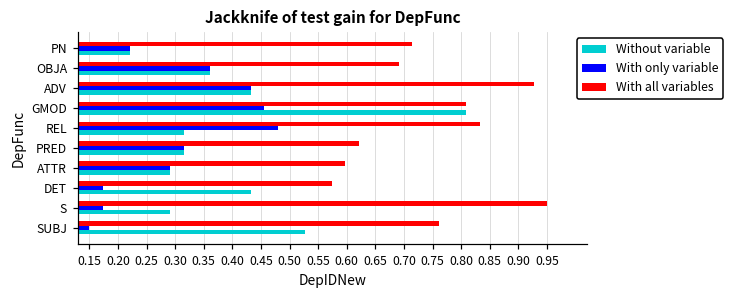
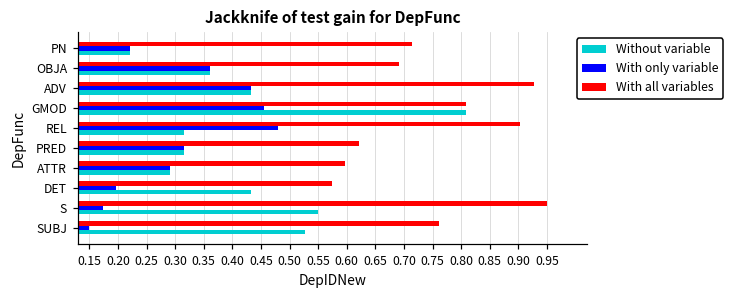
With all variables, REL: 0.83 -> 0.90
With only variable, DET: 0.17 -> 0.20
Without variable, S: 0.29 -> 0.55
